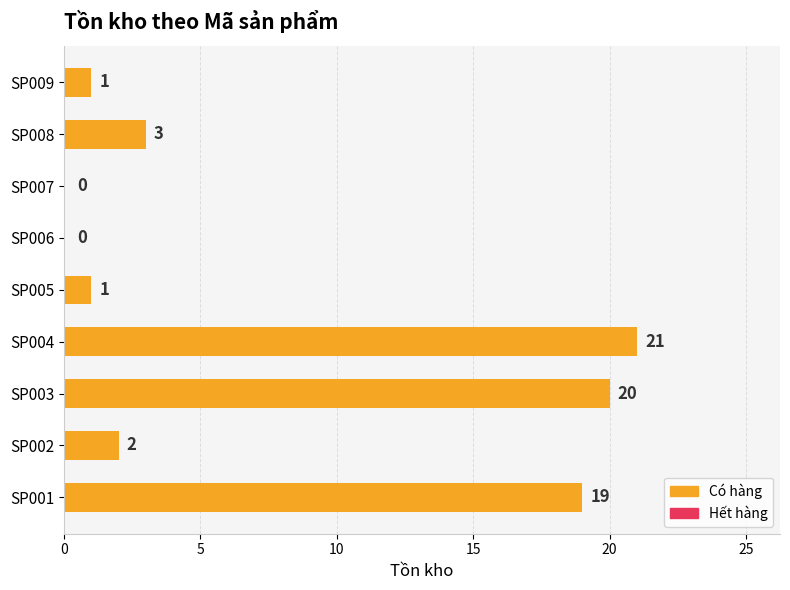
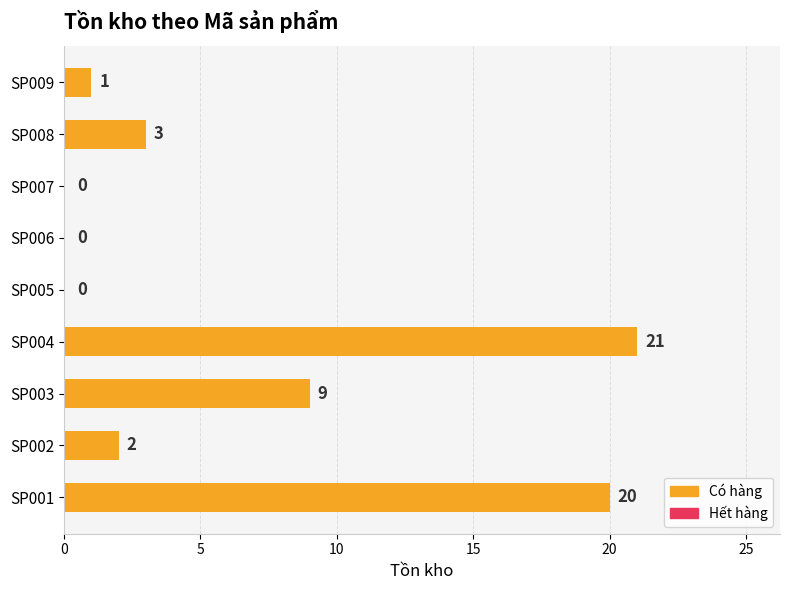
SP005: 1 -> 0
SP003: 20 -> 9
SP001: 19 -> 20
